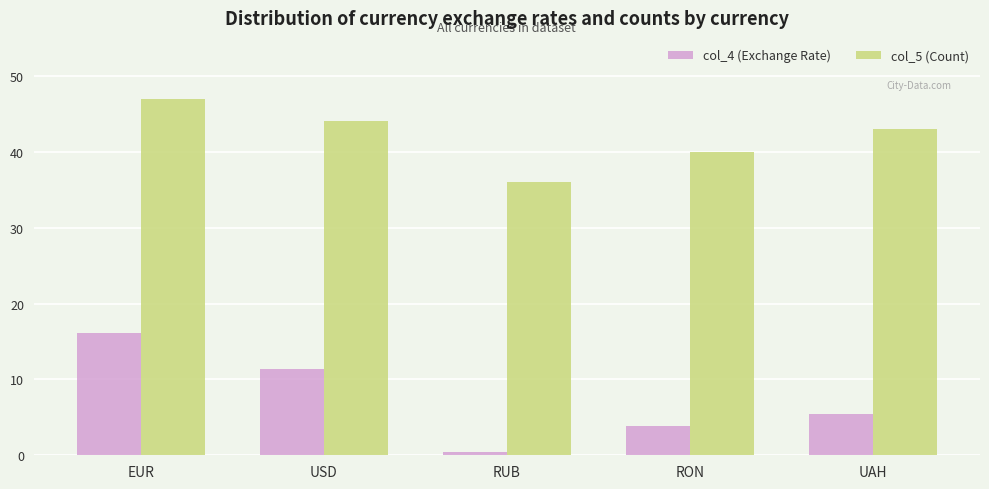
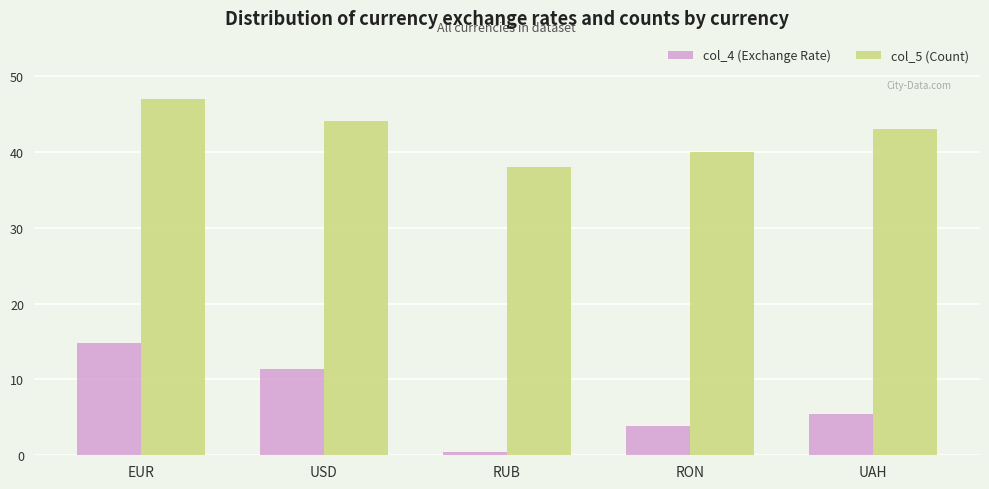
col_4 (Exchange Rate), EUR: 16 -> 15
col_5 (Count), RUB: 36 -> 38
